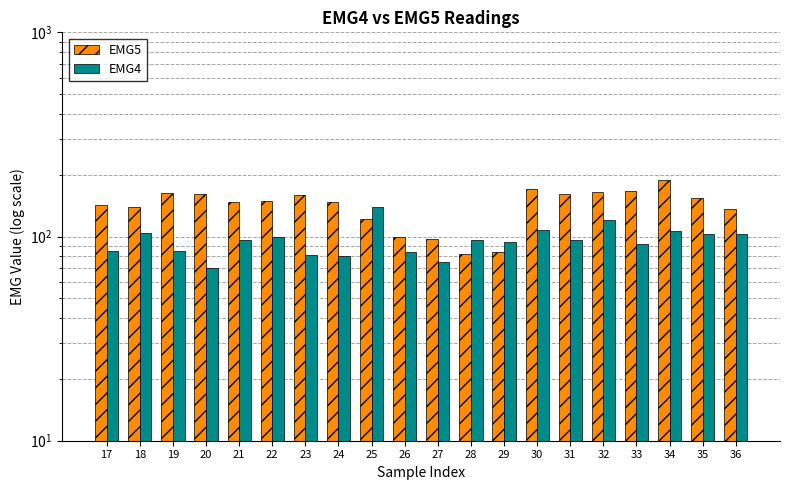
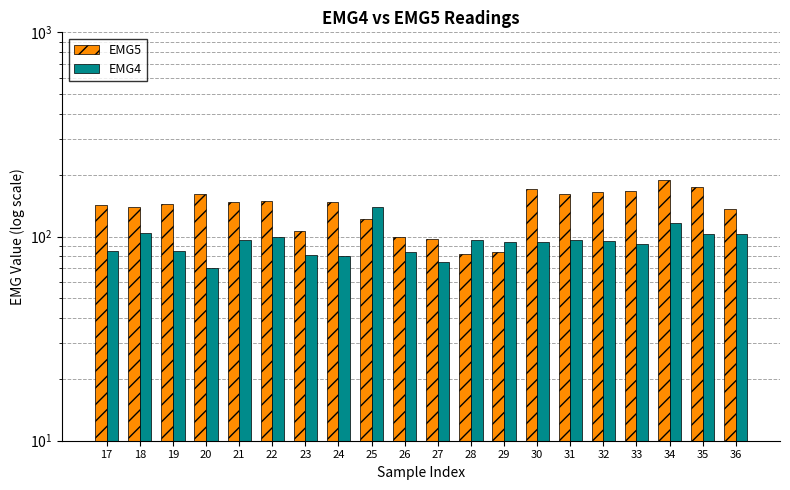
EMG5, 19: 160 -> 140
EMG5, 23: 160 -> 110
EMG4, 30: 110 -> 90
EMG4, 32: 120 -> 100
EMG4, 34: 110 -> 120
EMG5, 35: 150 -> 180
